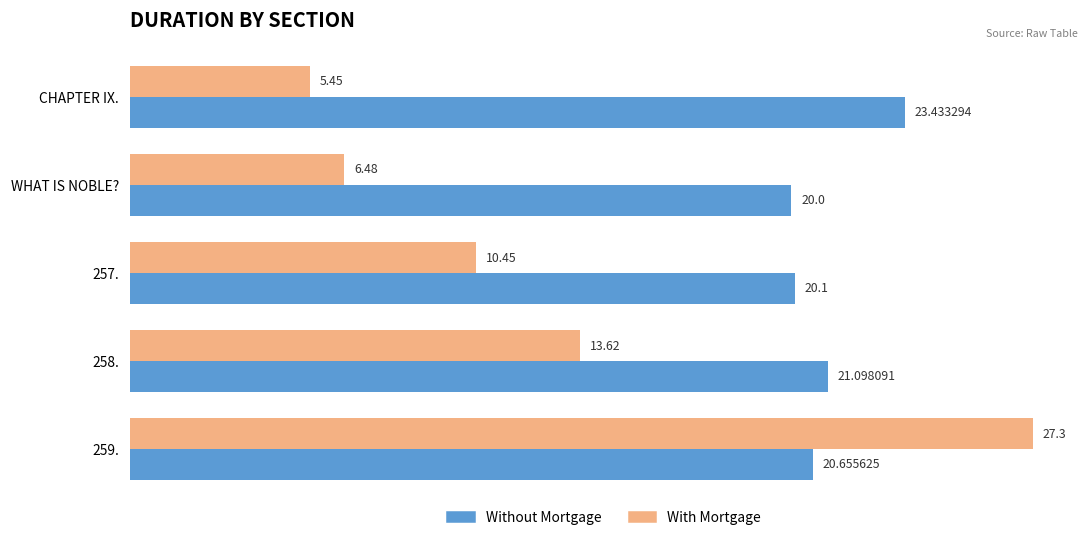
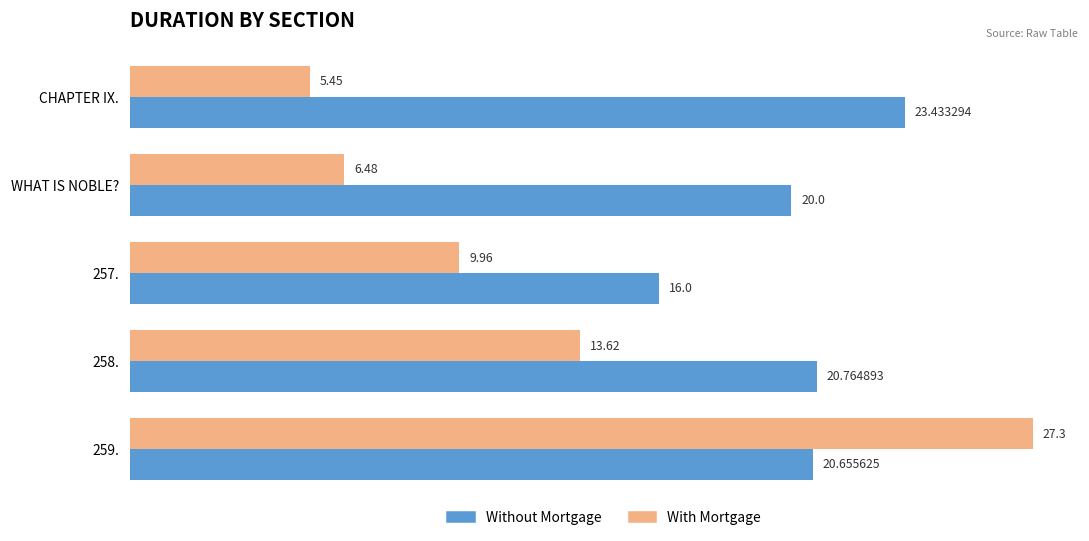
With Mortgage, 257.: 10.45 -> 9.96
Without Mortgage, 257.: 20.1 -> 16.0
Without Mortgage, 258.: 21.098091 -> 20.764893
